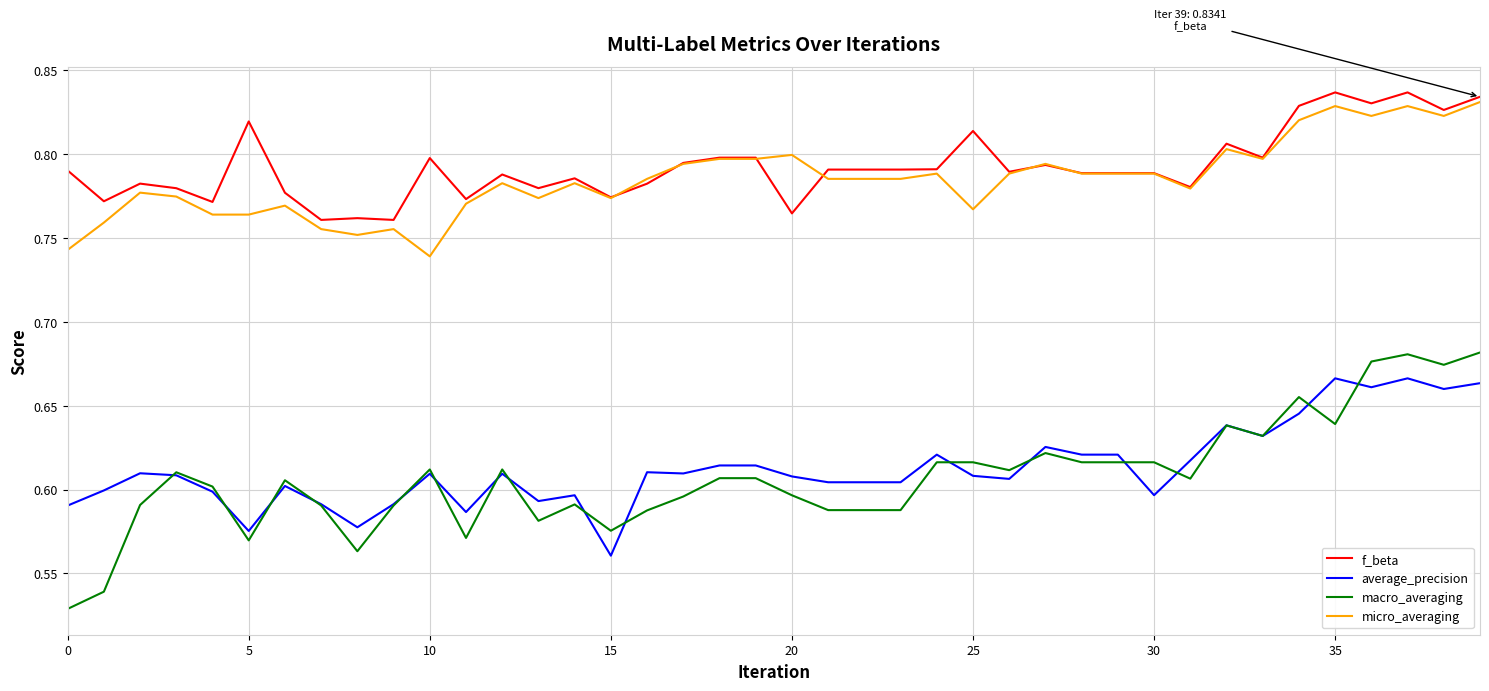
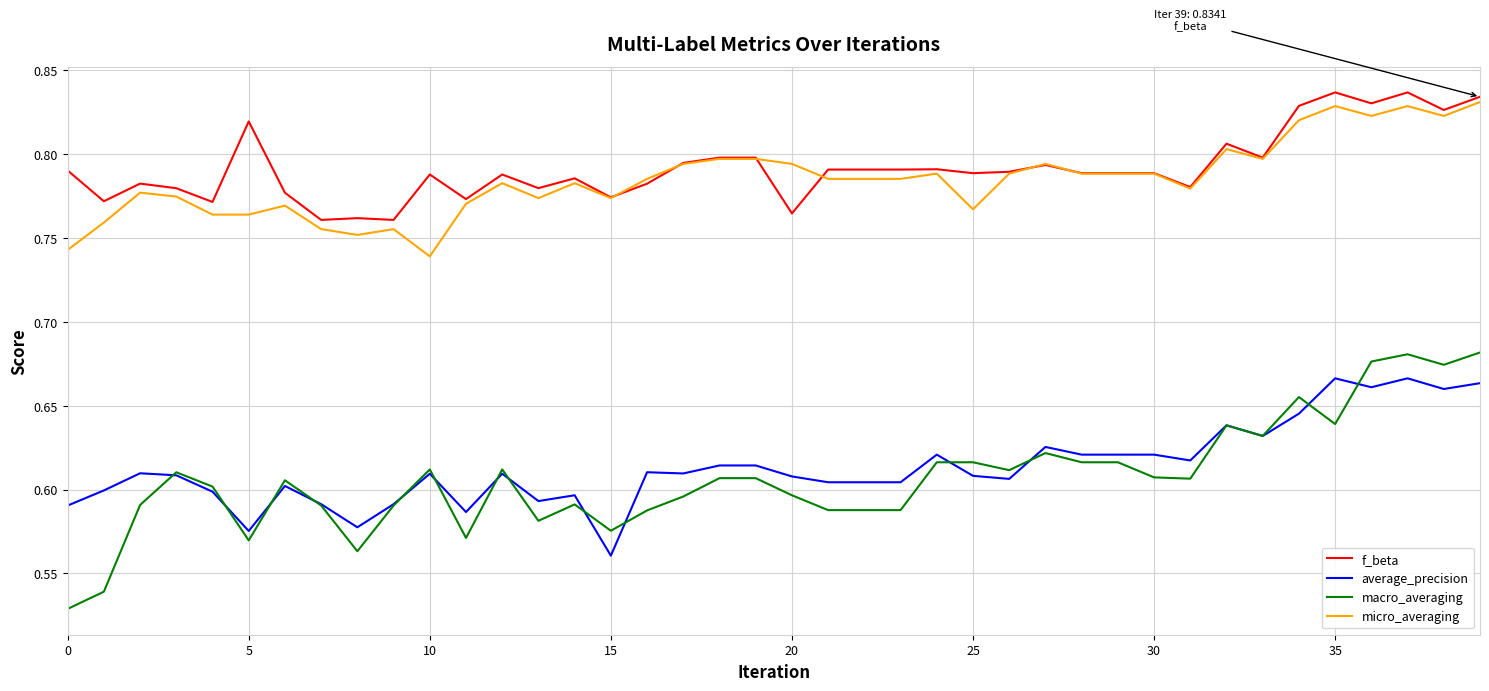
f_beta, 10: 0.798 -> 0.788
micro_averaging, 20: 0.799 -> 0.794
f_beta, 25: 0.814 -> 0.789
average_precision, 30: 0.597 -> 0.621
macro_averaging, 30: 0.616 -> 0.607
